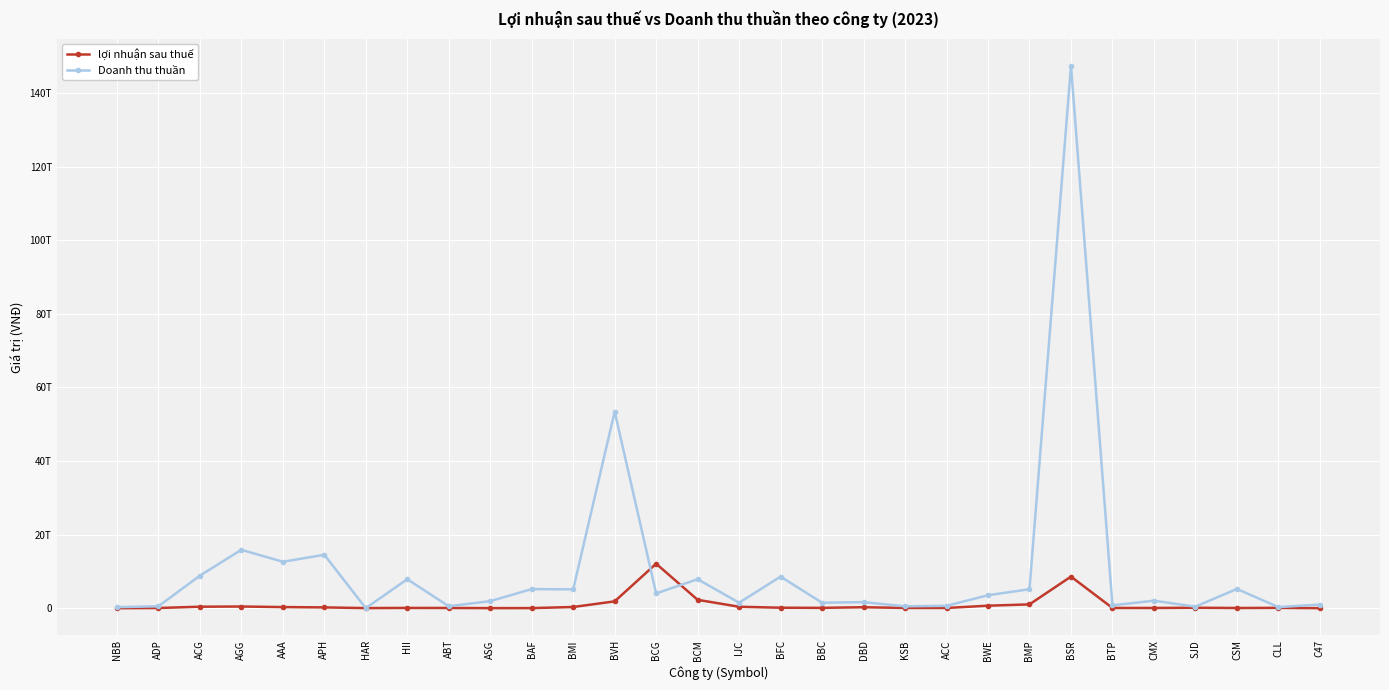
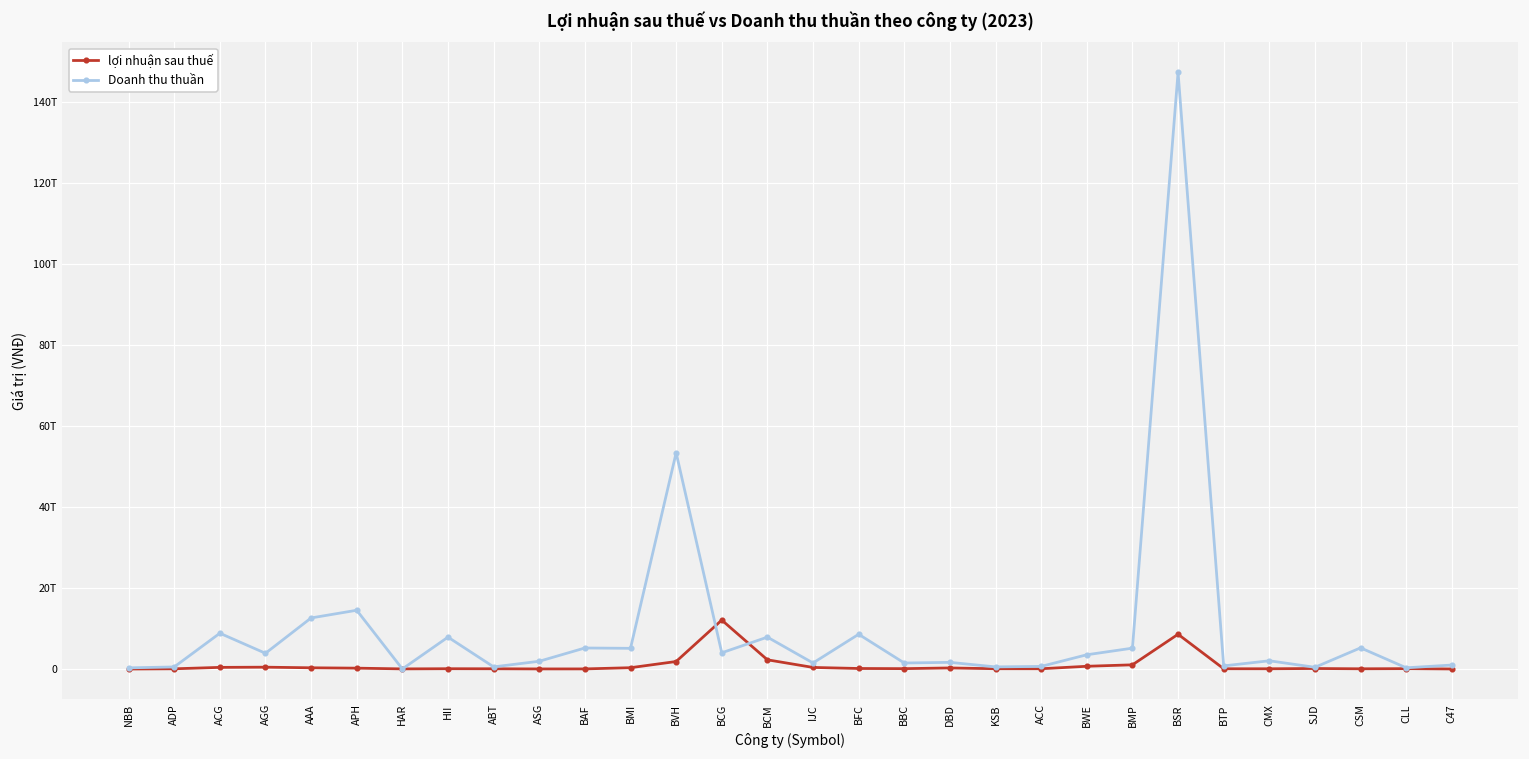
Doanh thu thuần, AGG: 16T -> 4T
